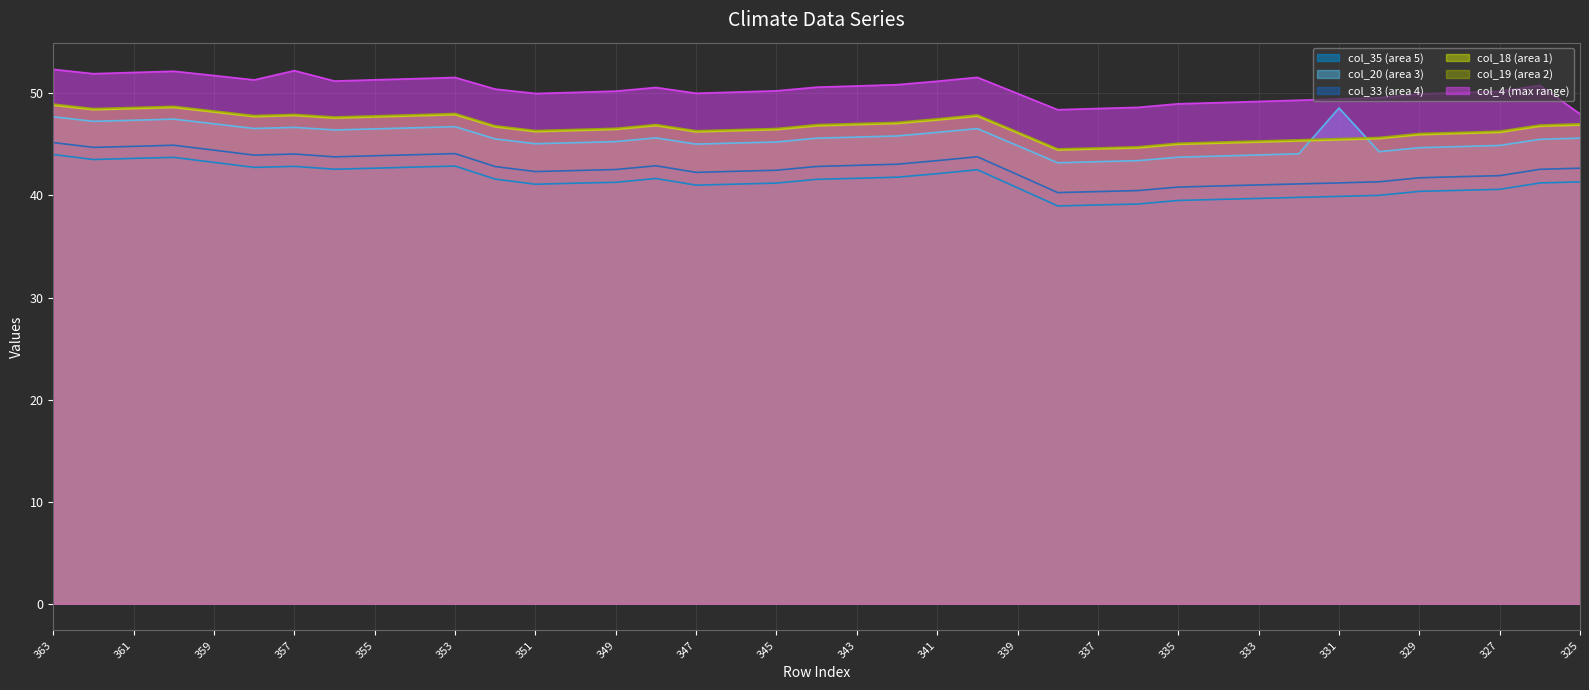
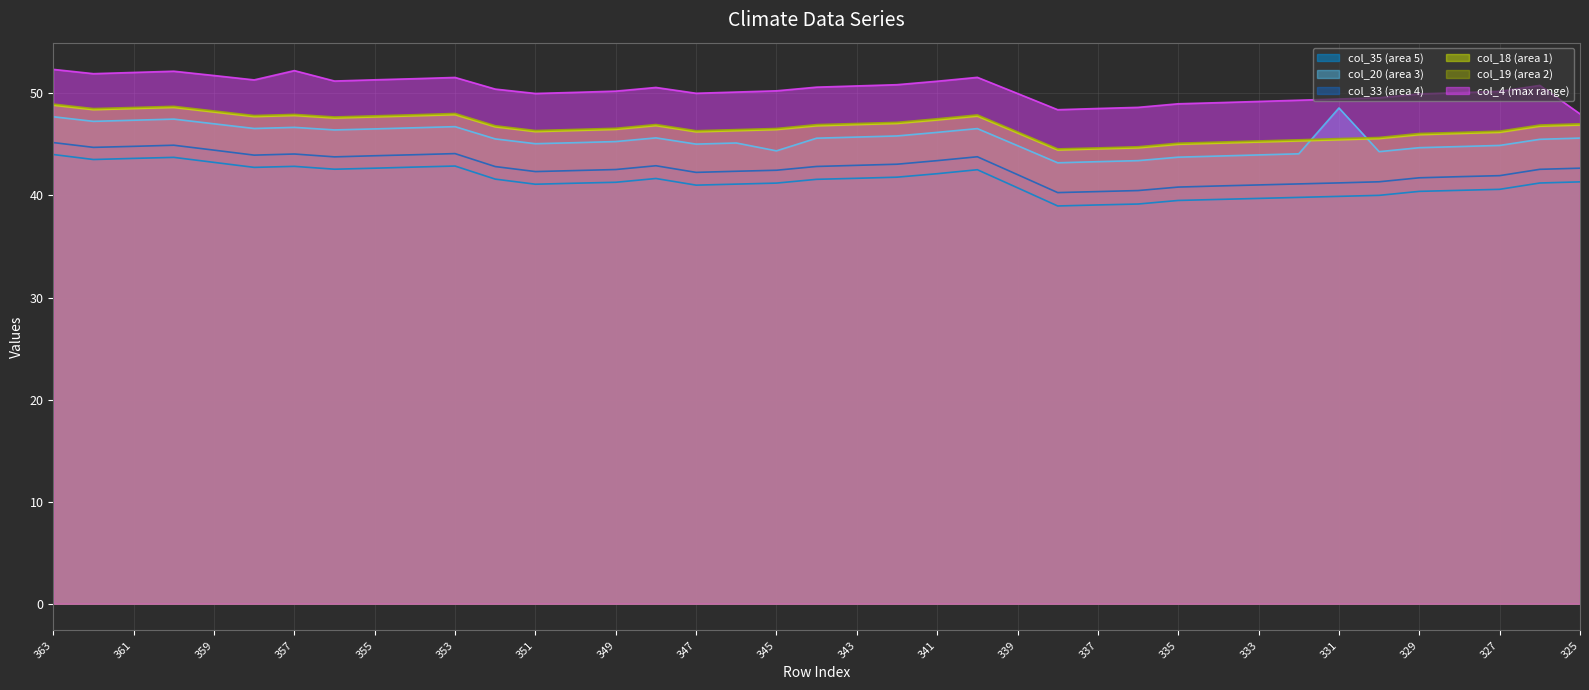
col_20 (area 3), 345: 45.2 -> 44.4
